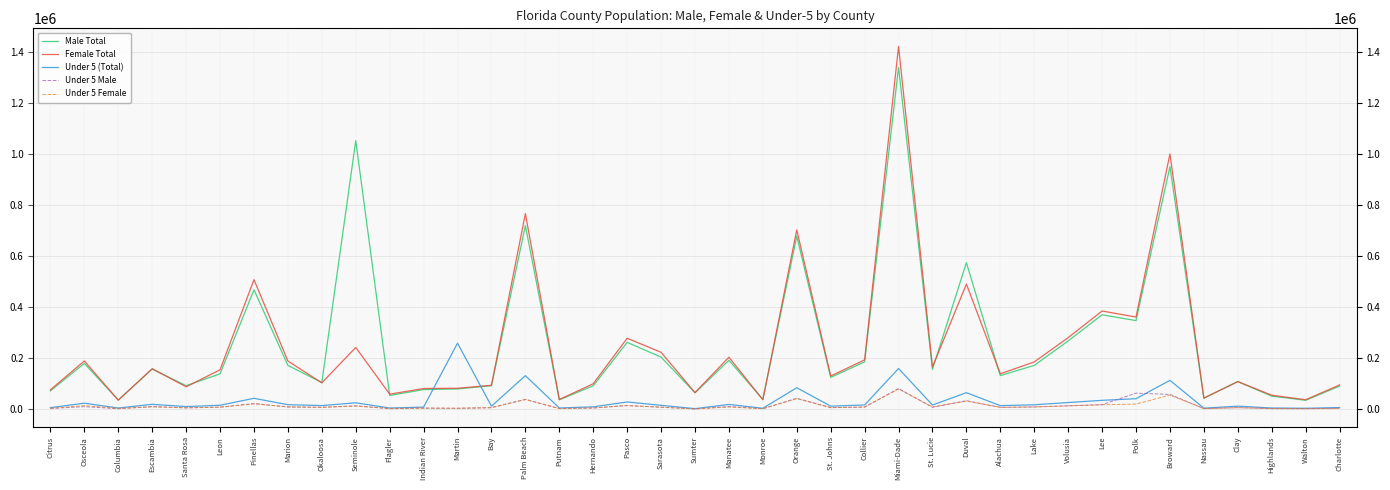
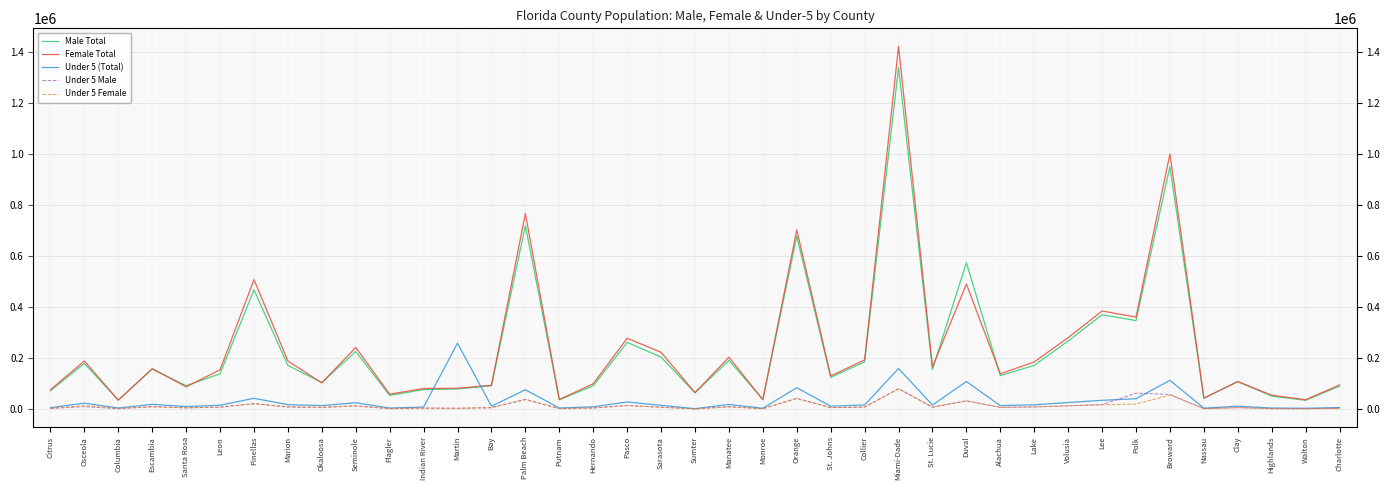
Male Total, Seminole: 1050000 -> 230000
Under 5 (Total), Palm Beach: 130000 -> 80000
Under 5 (Total), Duval: 60000 -> 110000
